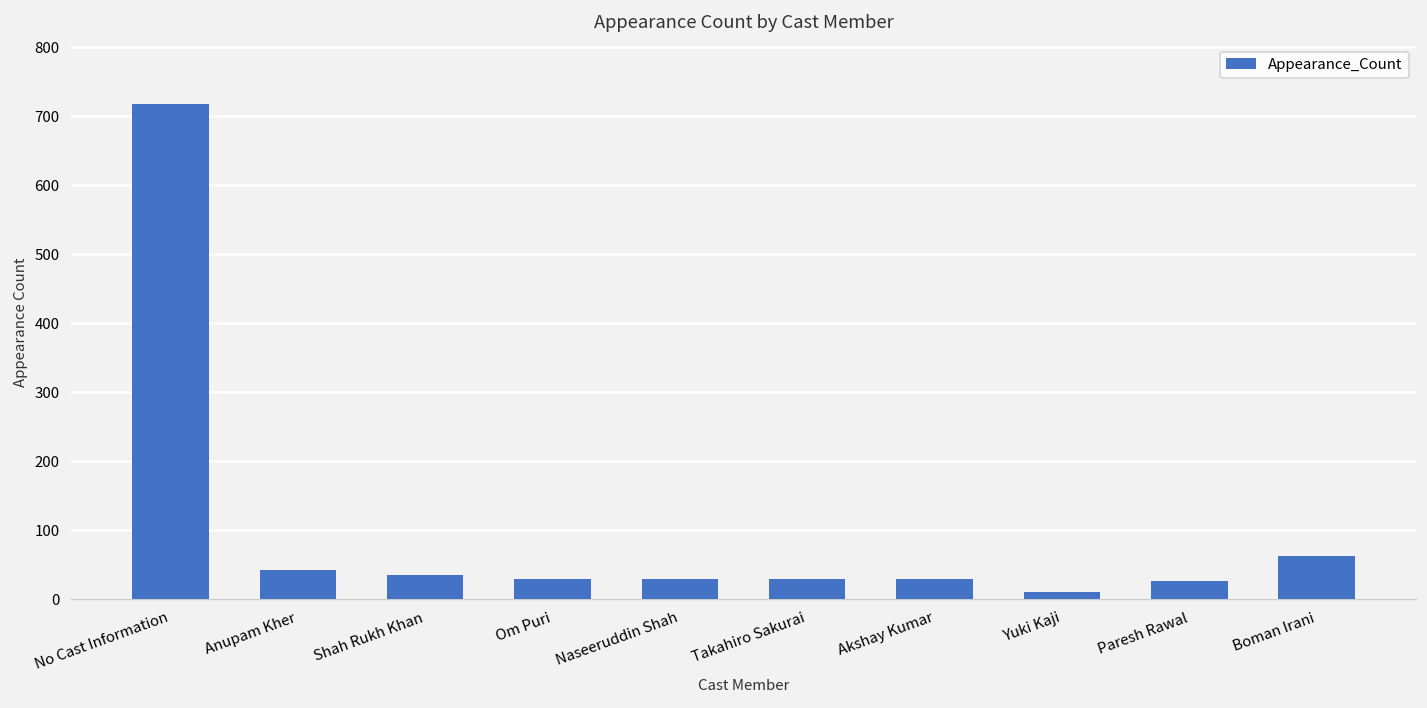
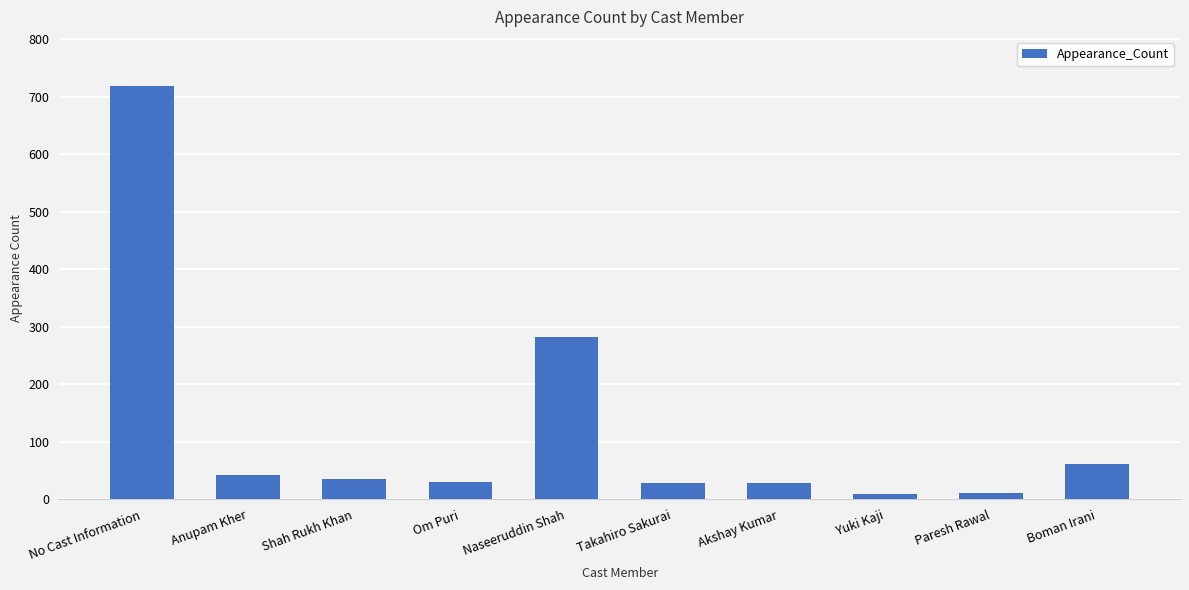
Naseeruddin Shah: 30 -> 280
Paresh Rawal: 30 -> 10
